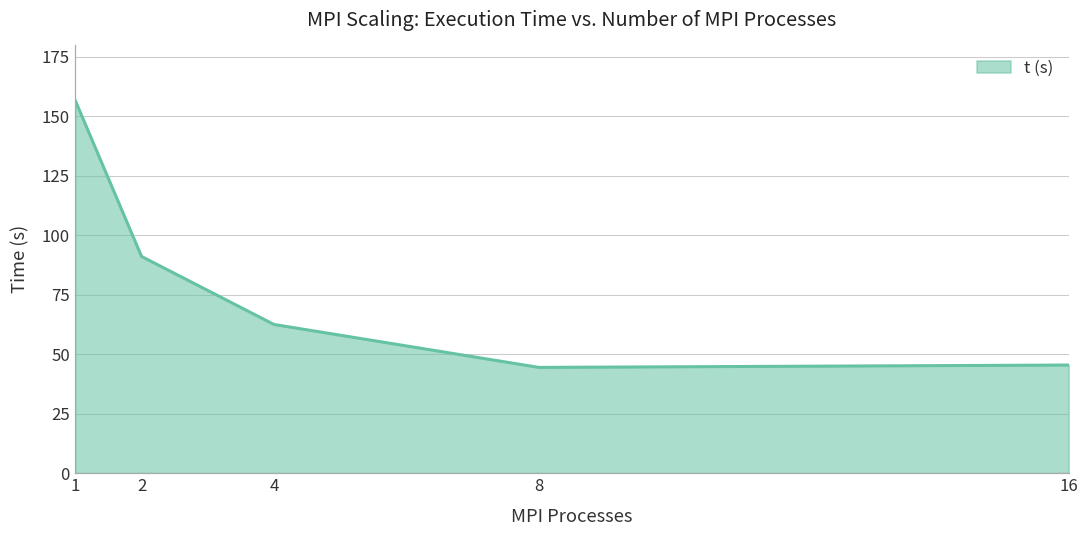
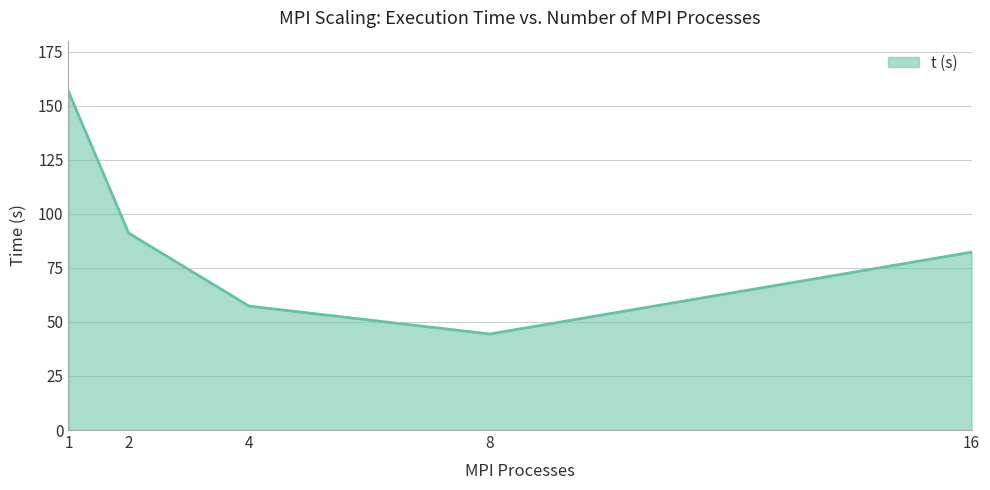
4: 62 -> 57
16: 45 -> 82
